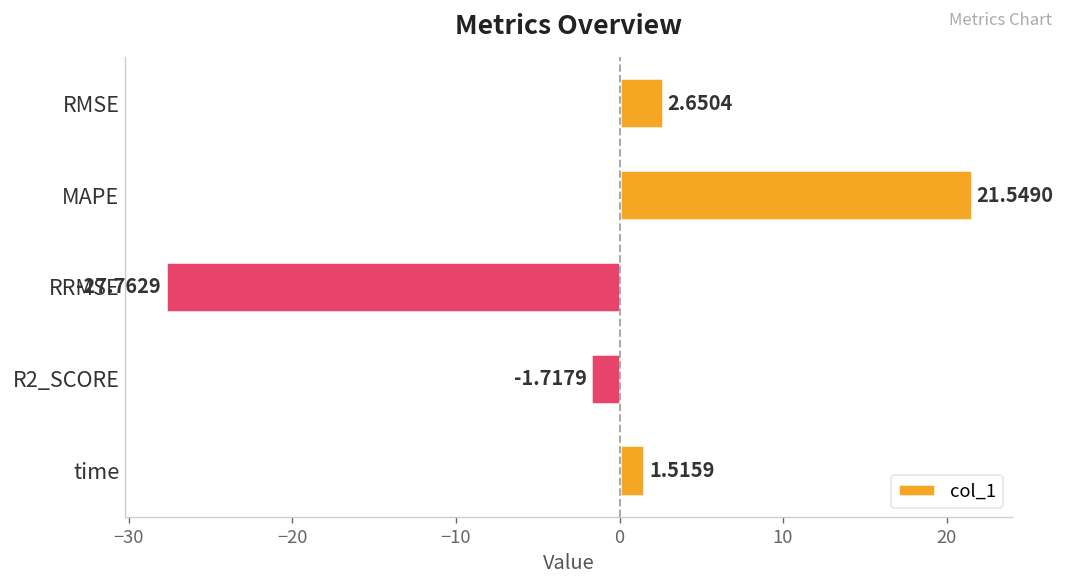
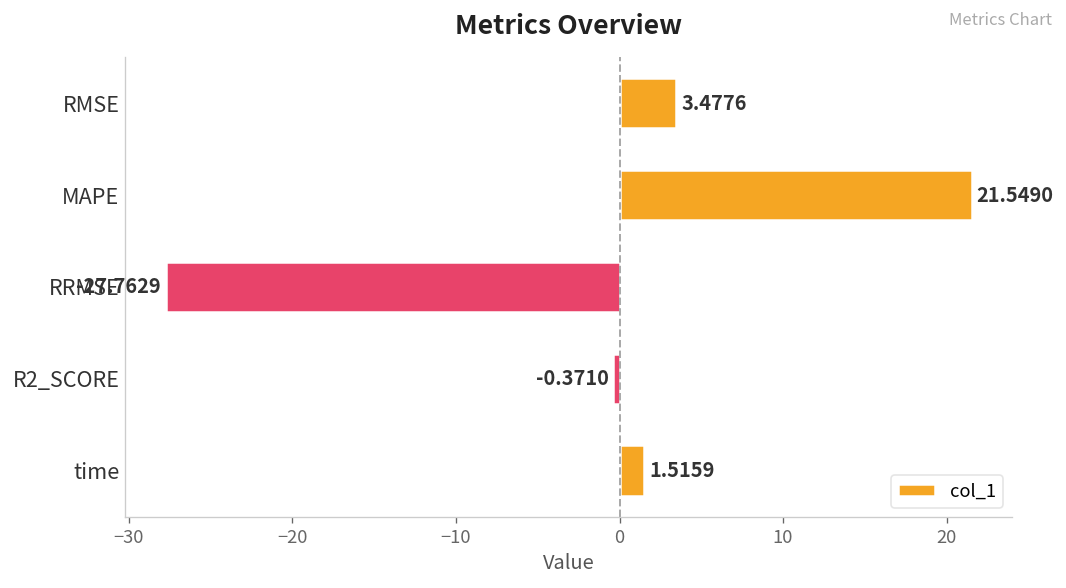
RMSE: 2.6504 -> 3.4776
R2_SCORE: -1.7179 -> -0.3710
